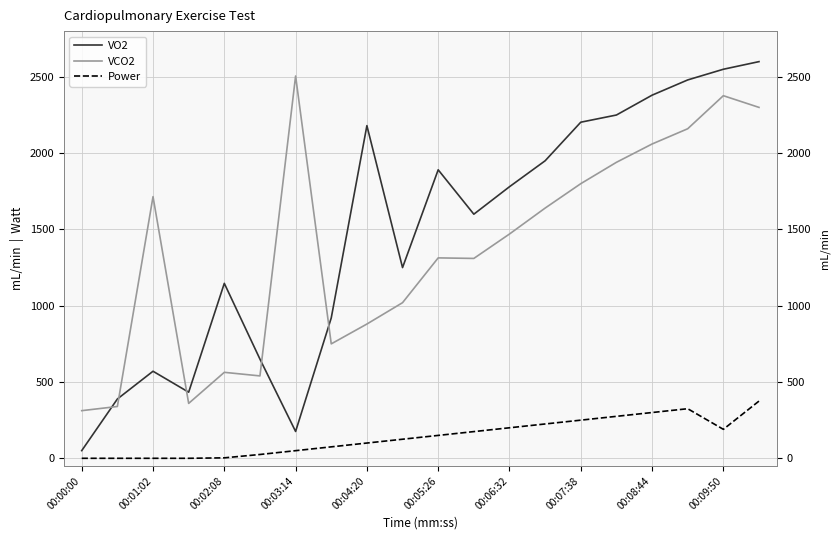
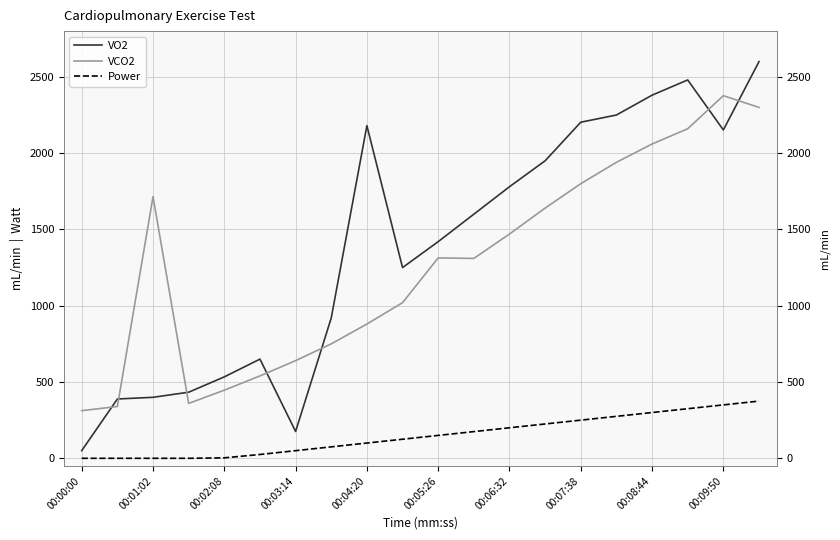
VO2, 00:01:02: 570 -> 400
VO2, 00:02:08: 1150 -> 530
VCO2, 00:02:08: 560 -> 450
VCO2, 00:03:14: 2510 -> 640
VO2, 00:05:26: 1890 -> 1420
VO2, 00:09:50: 2550 -> 2150
Power, 00:09:50: 190 -> 350
